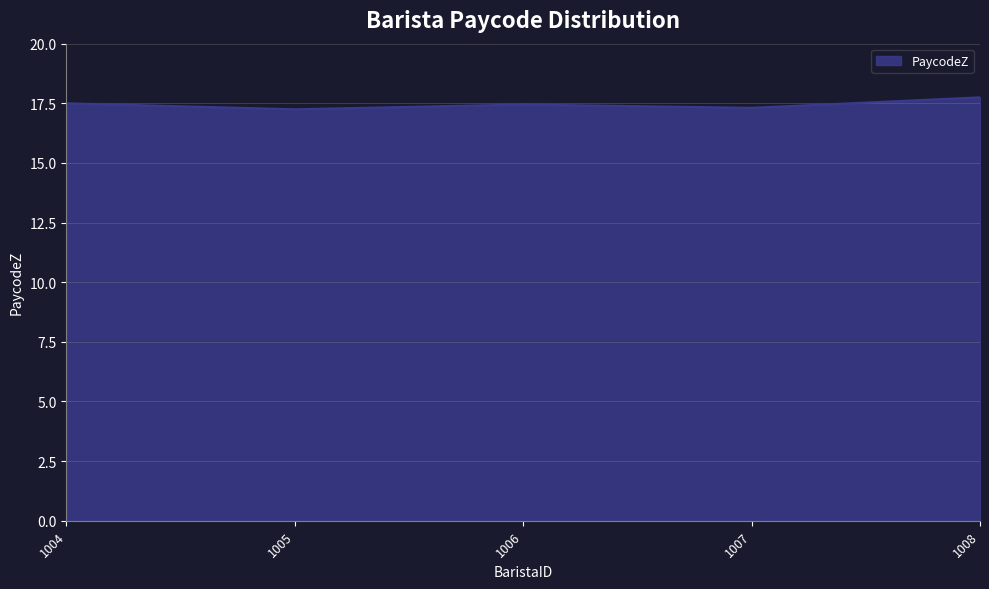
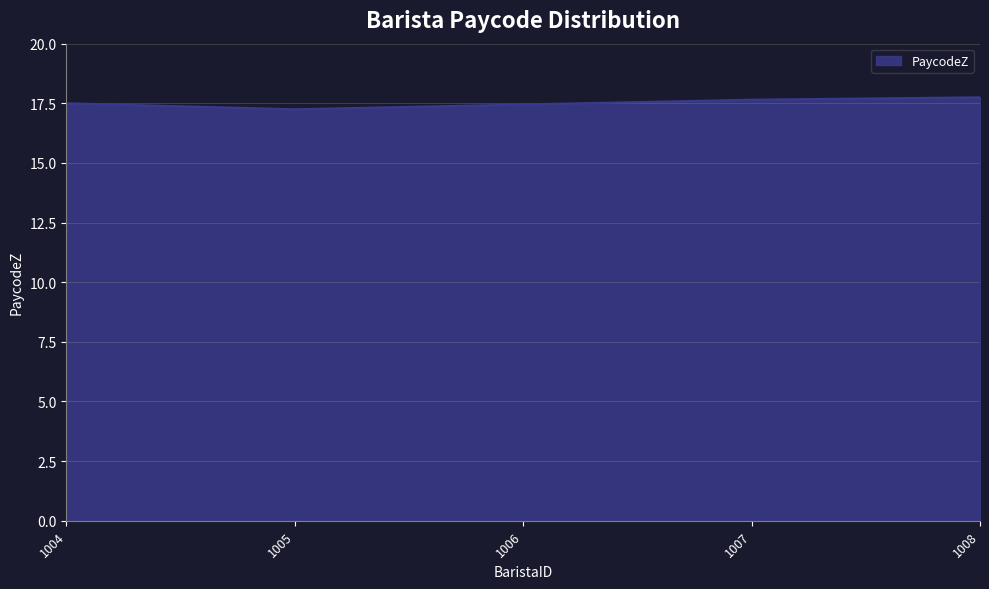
1007: 17.3 -> 17.7
